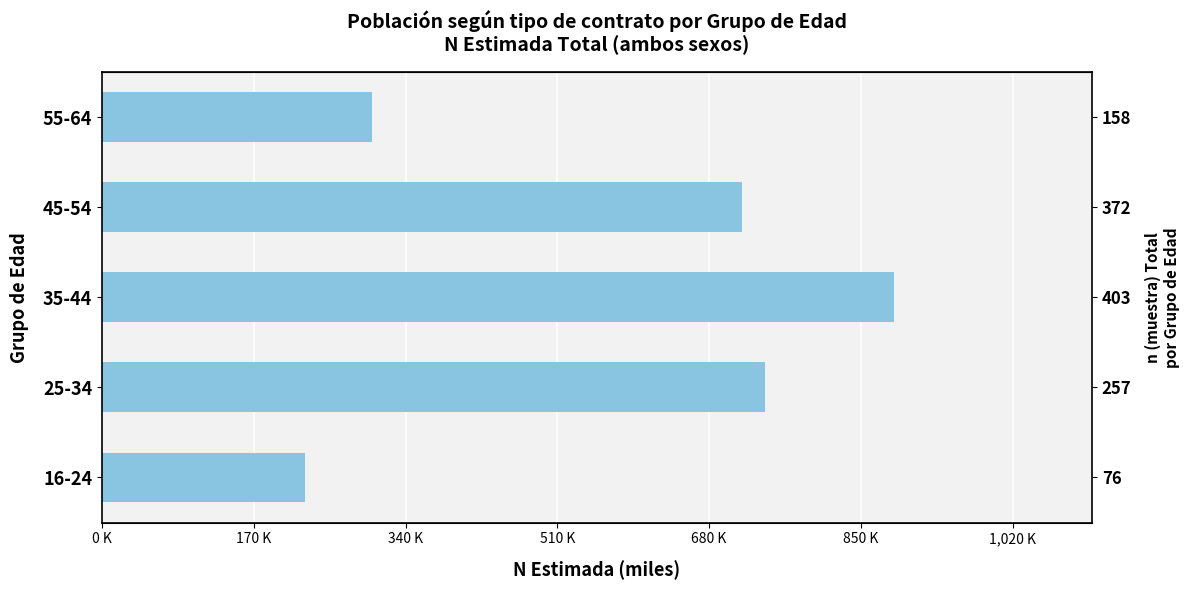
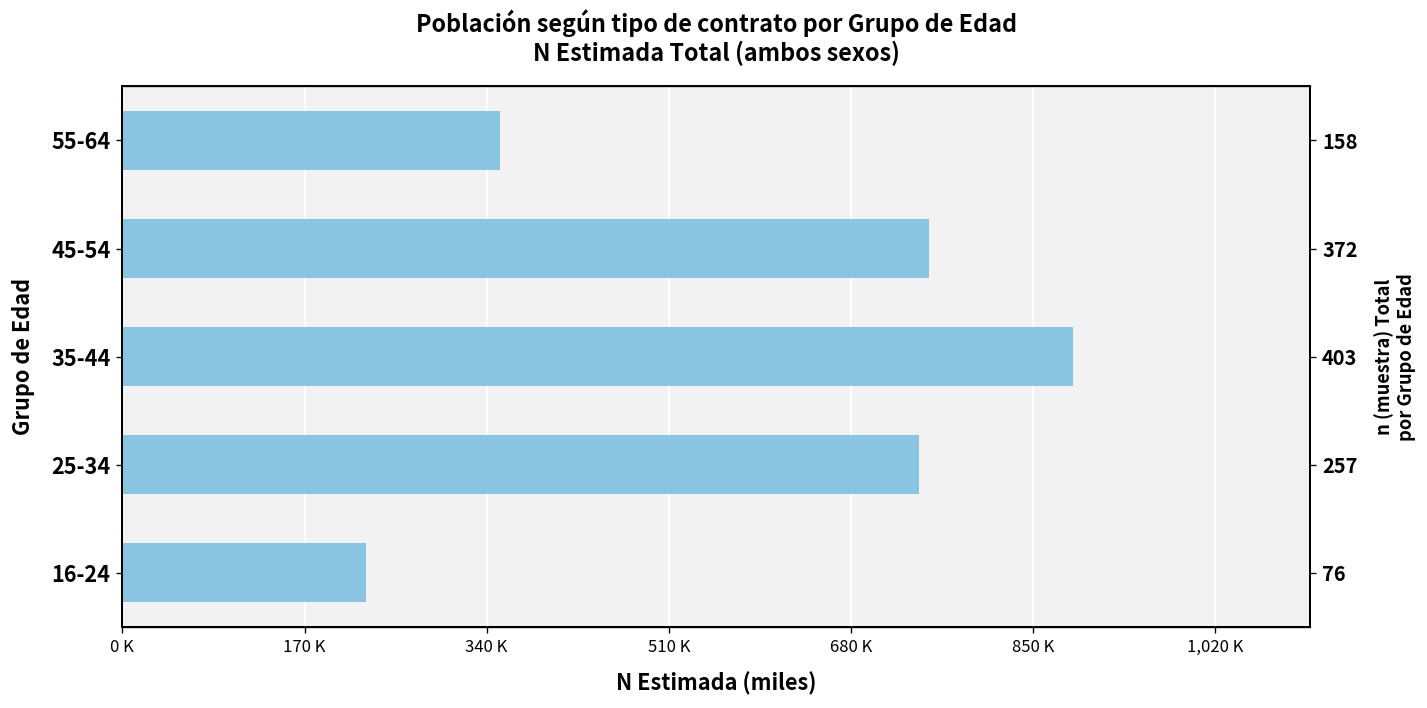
55-64: 300,000 -> 350,000
45-54: 720,000 -> 750,000
